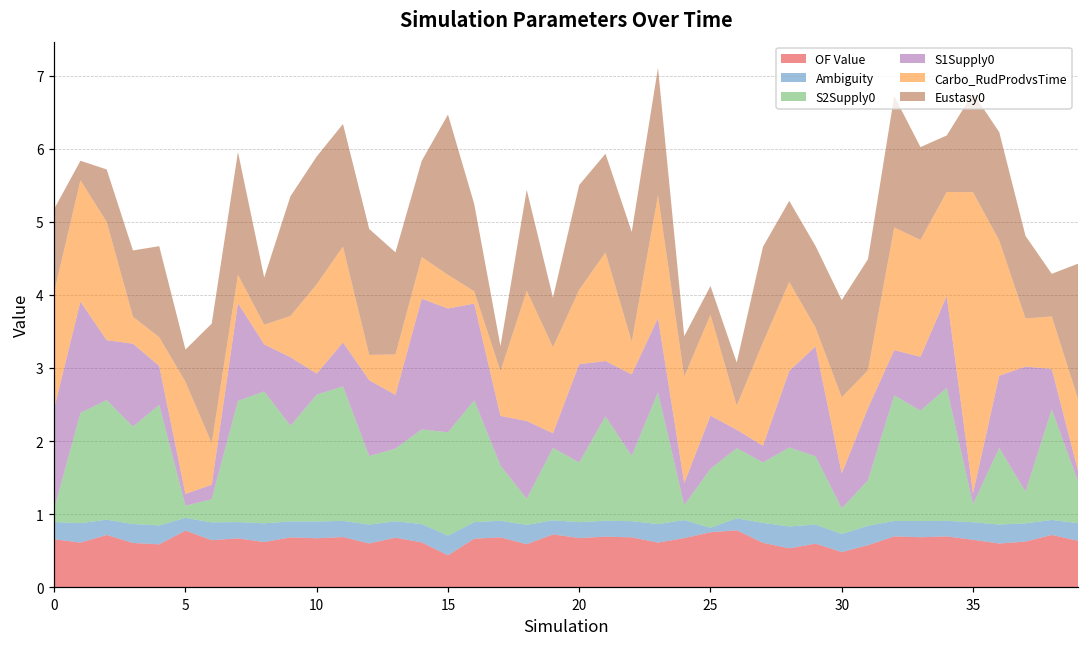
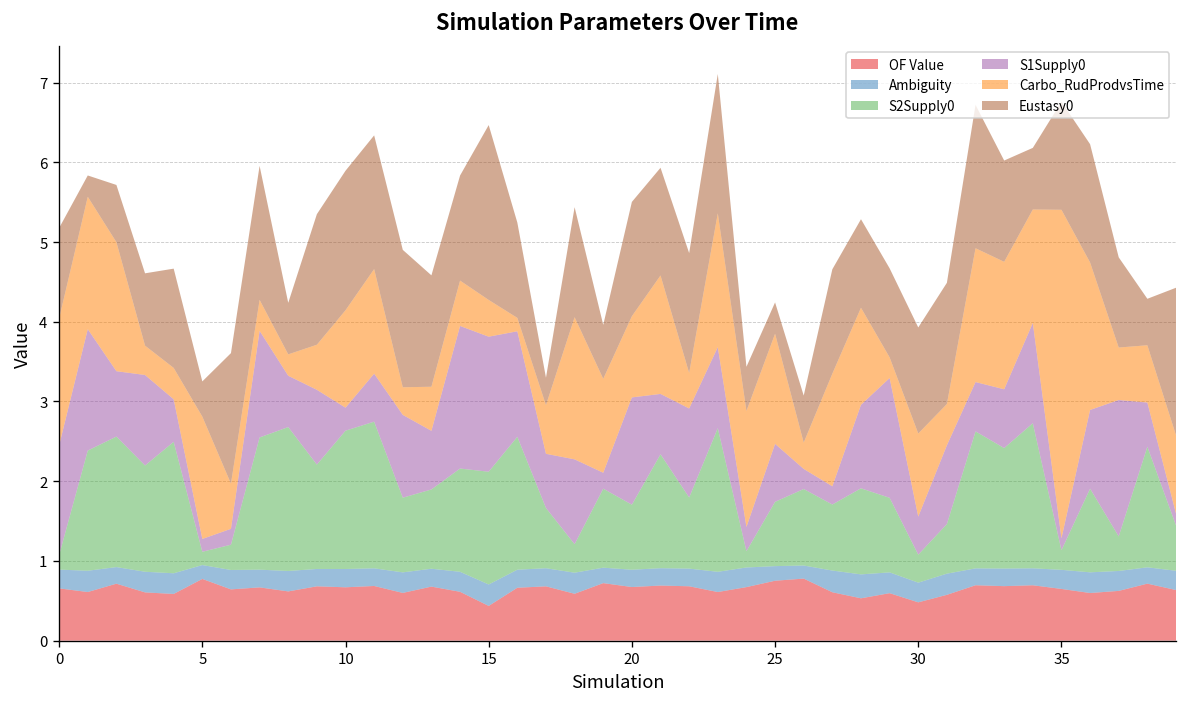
Ambiguity, 25: 0.1 -> 0.2
